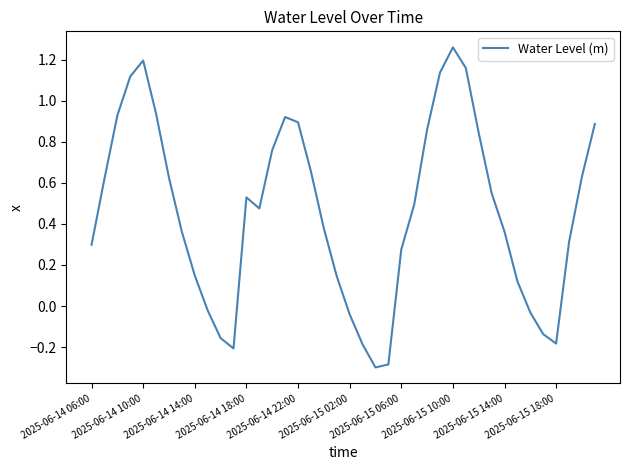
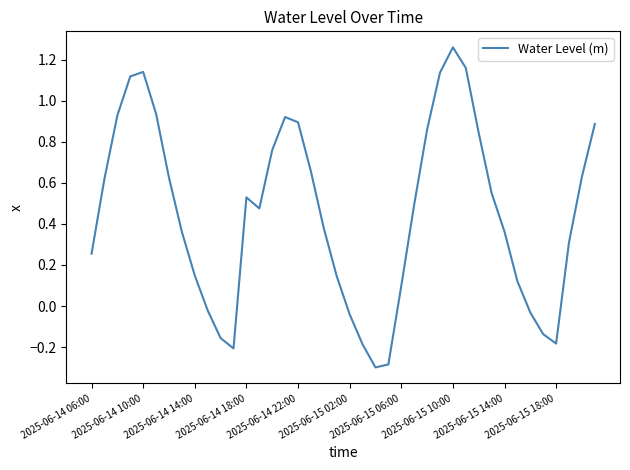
2025-06-14 06:00: 0.30 -> 0.26
2025-06-14 10:00: 1.20 -> 1.14
2025-06-15 06:00: 0.28 -> 0.10
